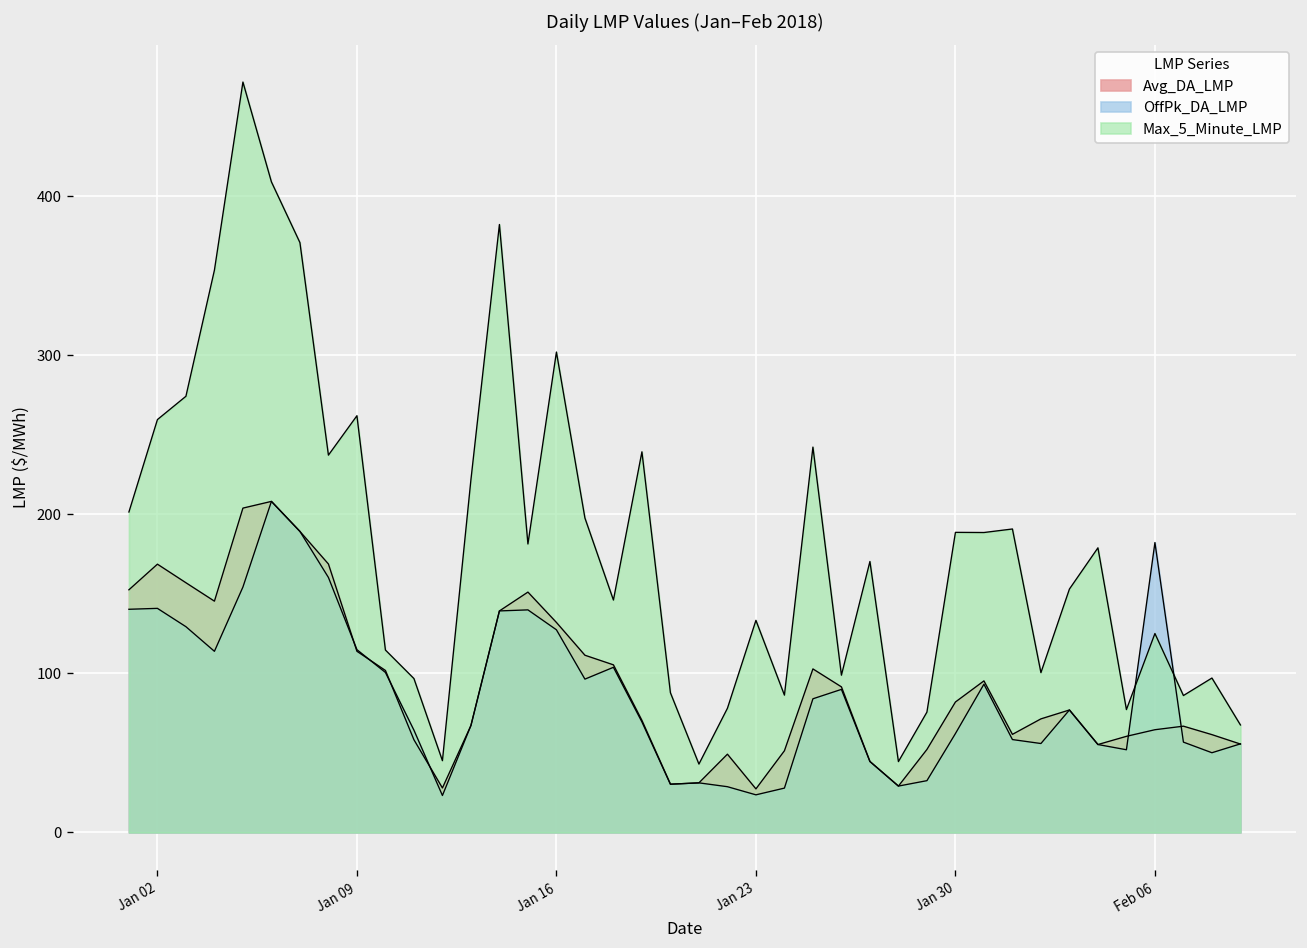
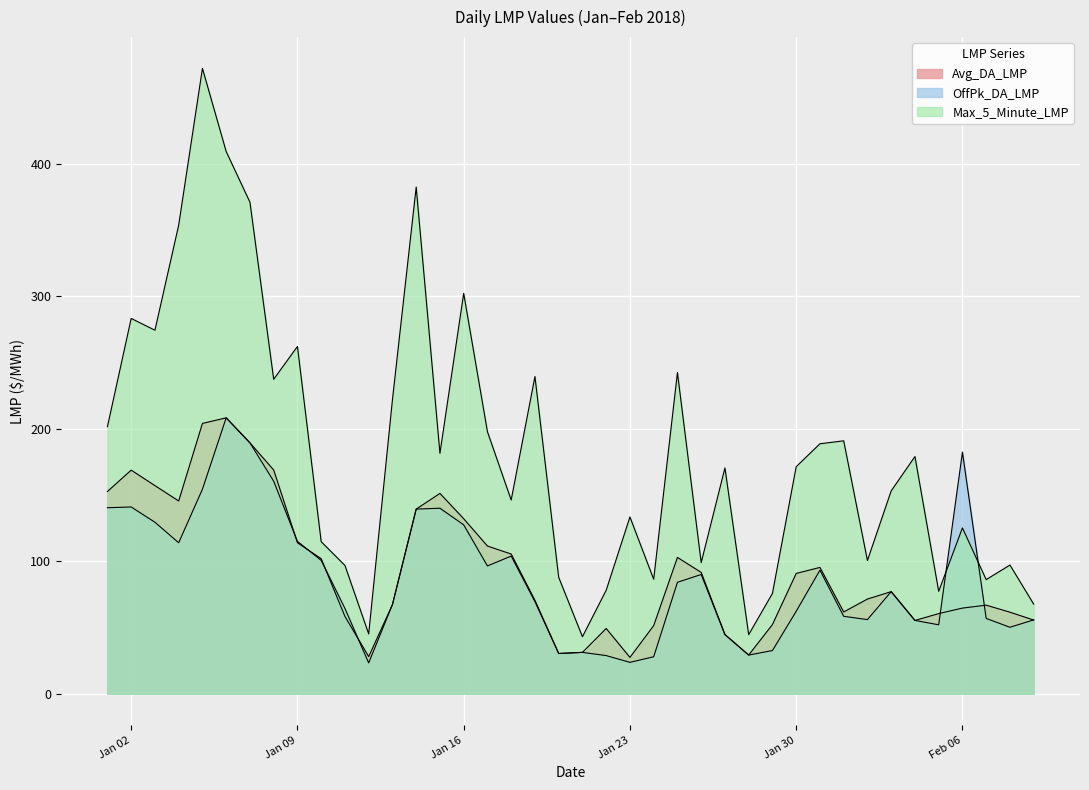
Max_5_Minute_LMP, Jan 02: 260 -> 283
Avg_DA_LMP, Jan 30: 82 -> 91
Max_5_Minute_LMP, Jan 30: 189 -> 171
